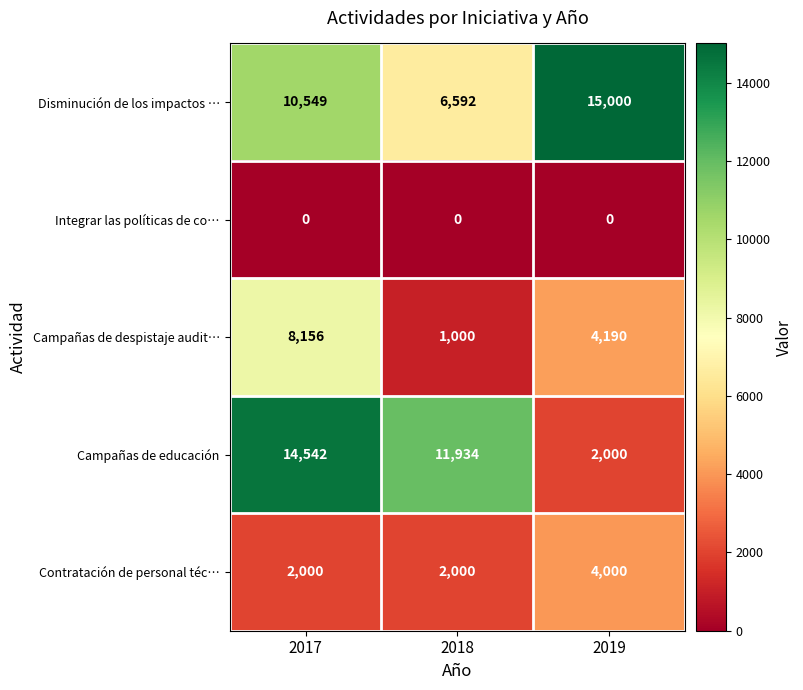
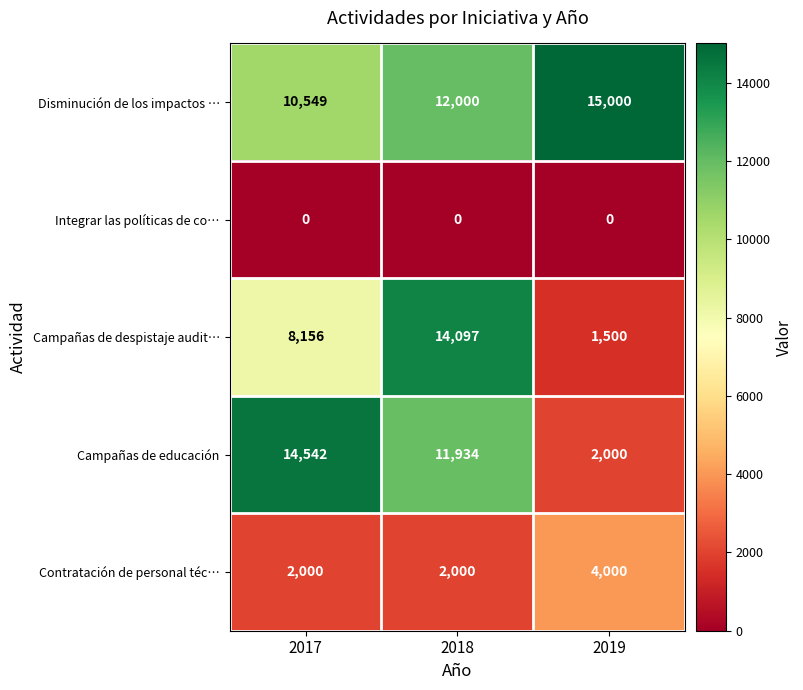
Disminución de los impactos …, 2018: 6,592 -> 12,000
Campañas de despistaje audit…, 2018: 1,000 -> 14,097
Campañas de despistaje audit…, 2019: 4,190 -> 1,500
